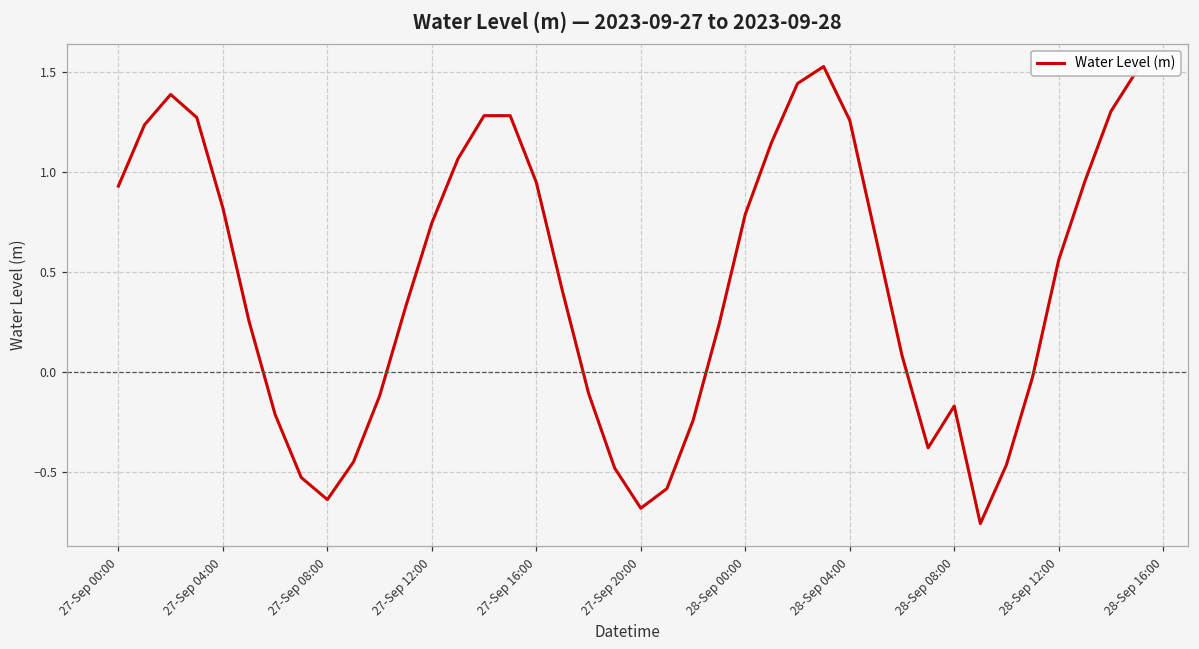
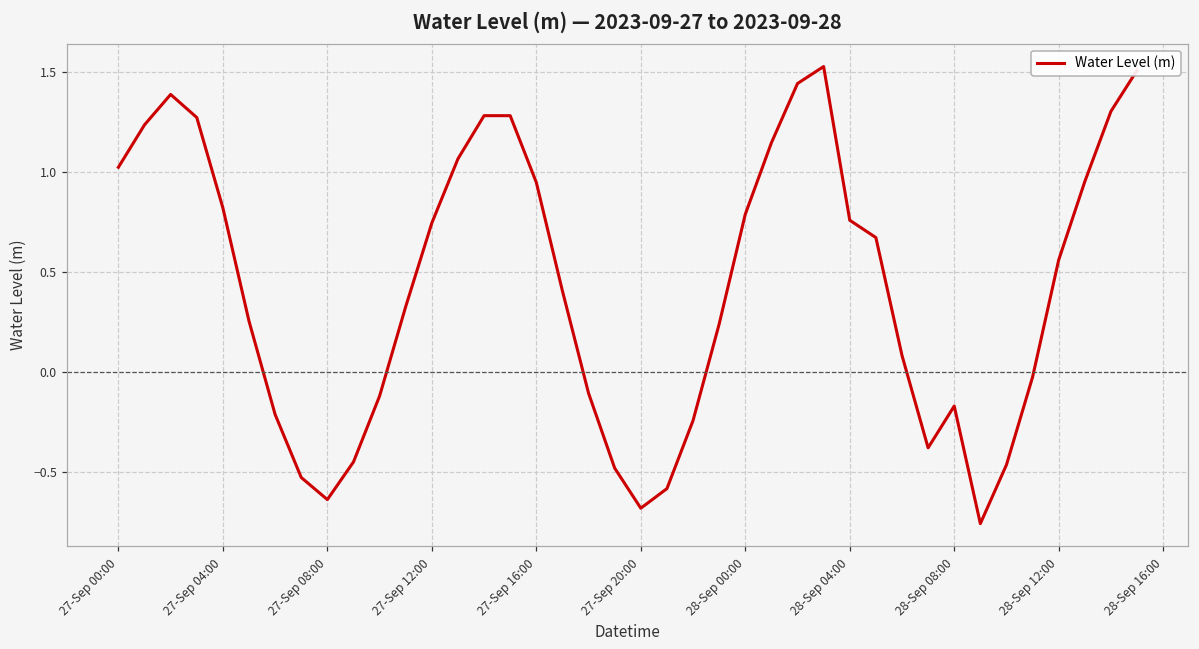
27-Sep 00:00: 0.93 -> 1.02
28-Sep 04:00: 1.26 -> 0.76
